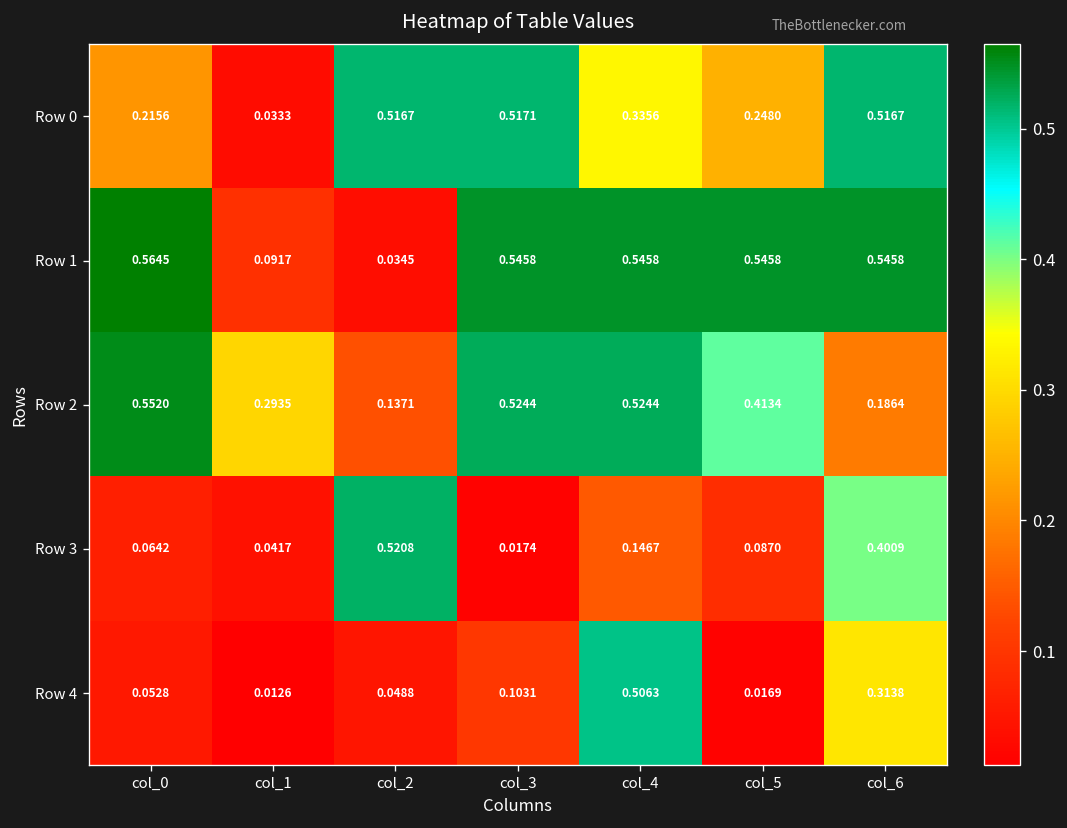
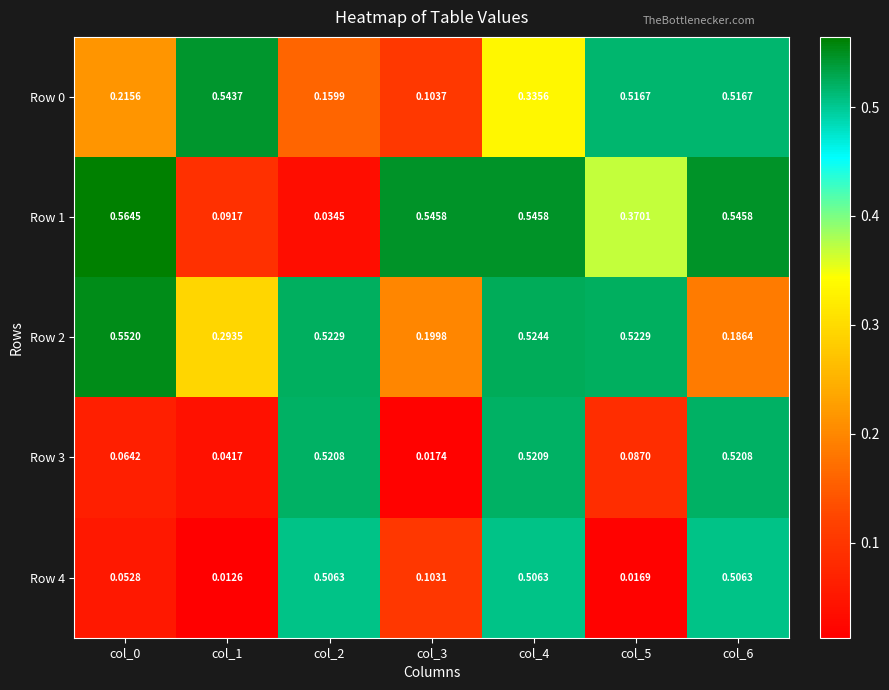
Row 0, col_1: 0.0333 -> 0.5437
Row 0, col_2: 0.5167 -> 0.1599
Row 0, col_3: 0.5171 -> 0.1037
Row 0, col_5: 0.2480 -> 0.5167
Row 1, col_5: 0.5458 -> 0.3701
Row 2, col_2: 0.1371 -> 0.5229
Row 2, col_3: 0.5244 -> 0.1998
Row 2, col_5: 0.4134 -> 0.5229
Row 3, col_4: 0.1467 -> 0.5209
Row 3, col_6: 0.4009 -> 0.5208
Row 4, col_2: 0.0488 -> 0.5063
Row 4, col_6: 0.3138 -> 0.5063
